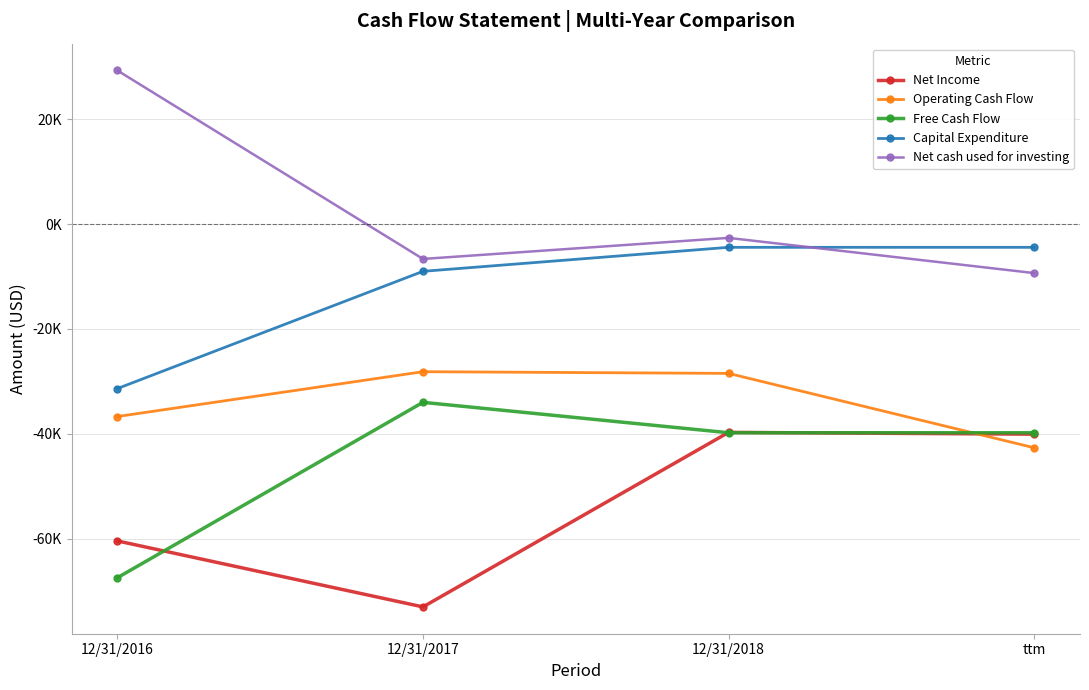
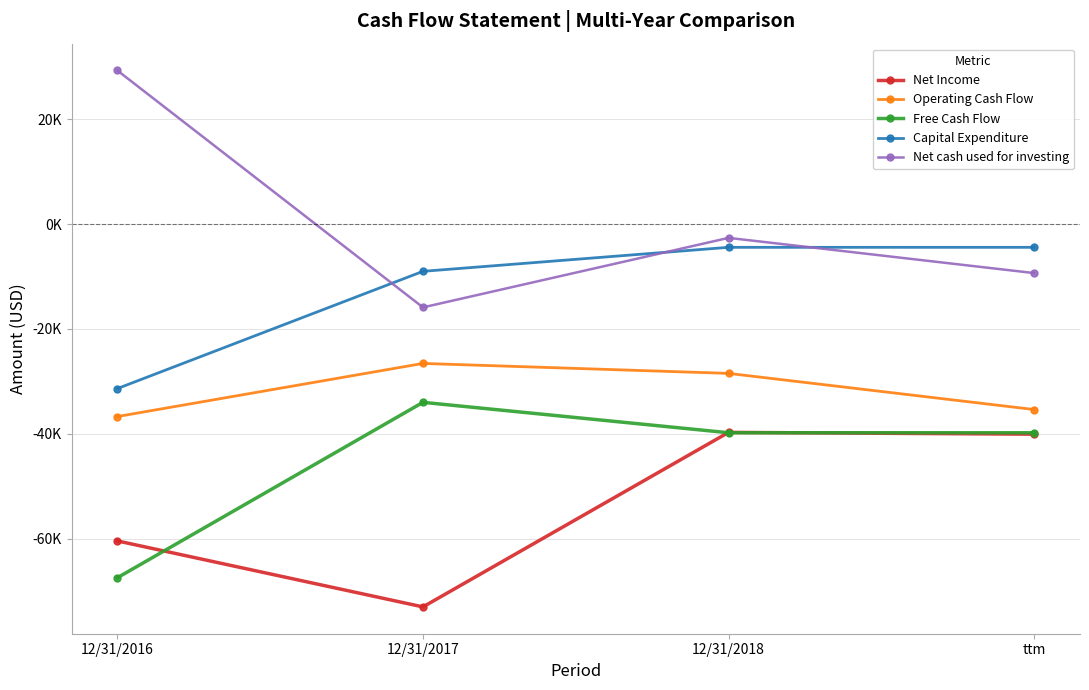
Operating Cash Flow, 12/31/2017: -28000 -> -27000
Net cash used for investing, 12/31/2017: -7000 -> -16000
Operating Cash Flow, ttm: -43000 -> -35000
